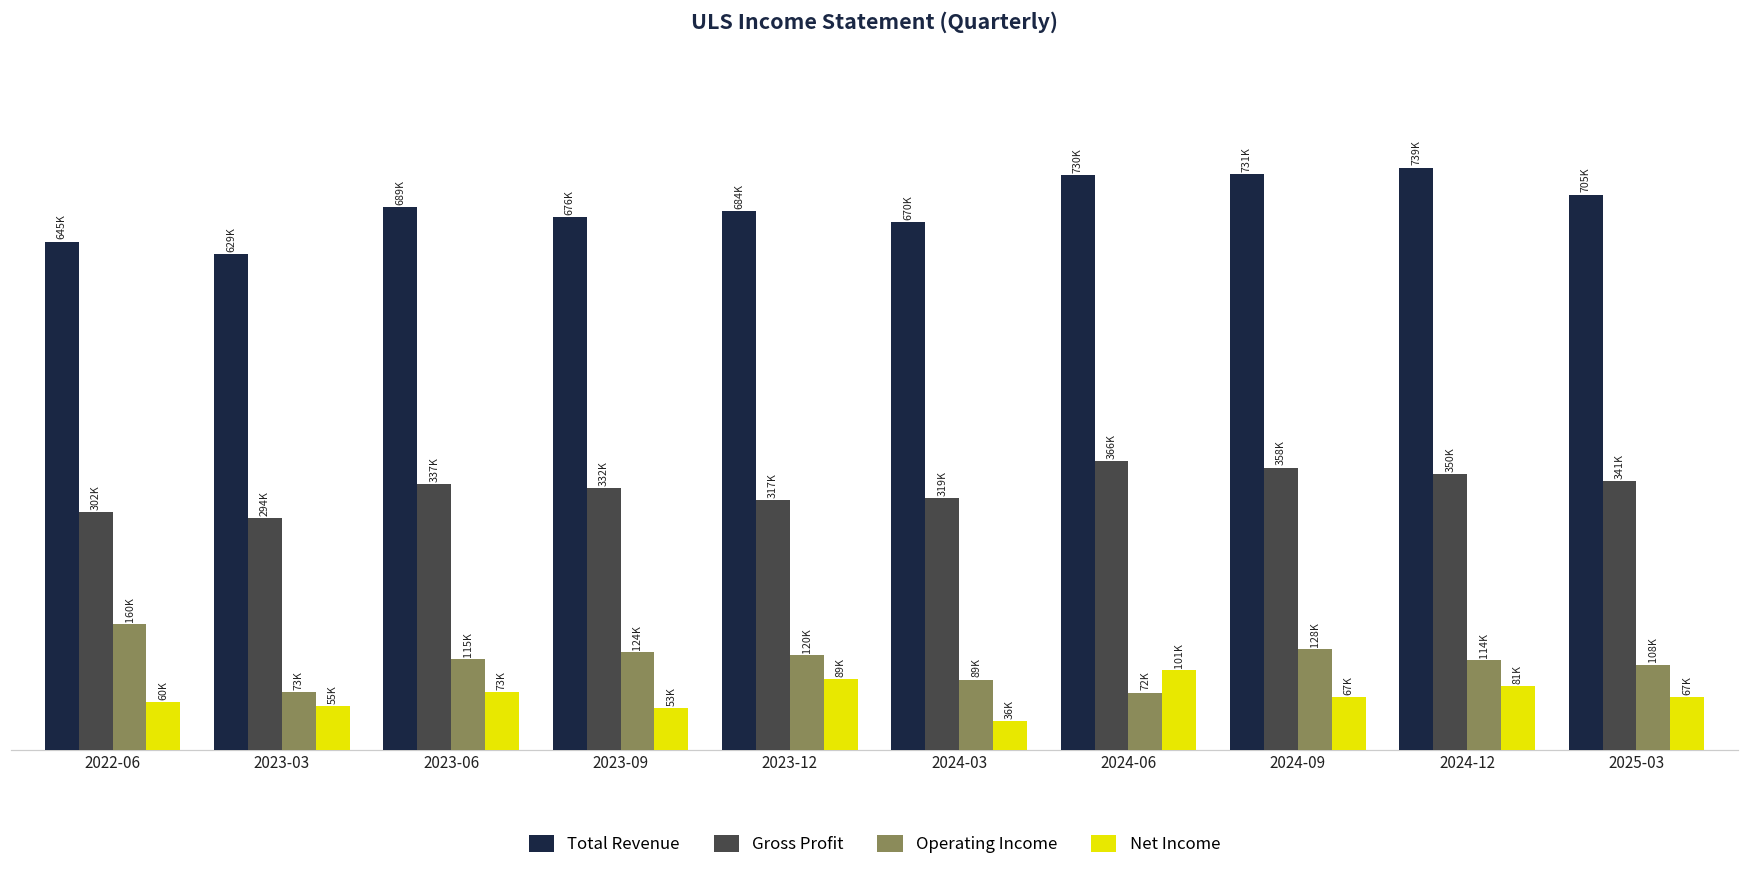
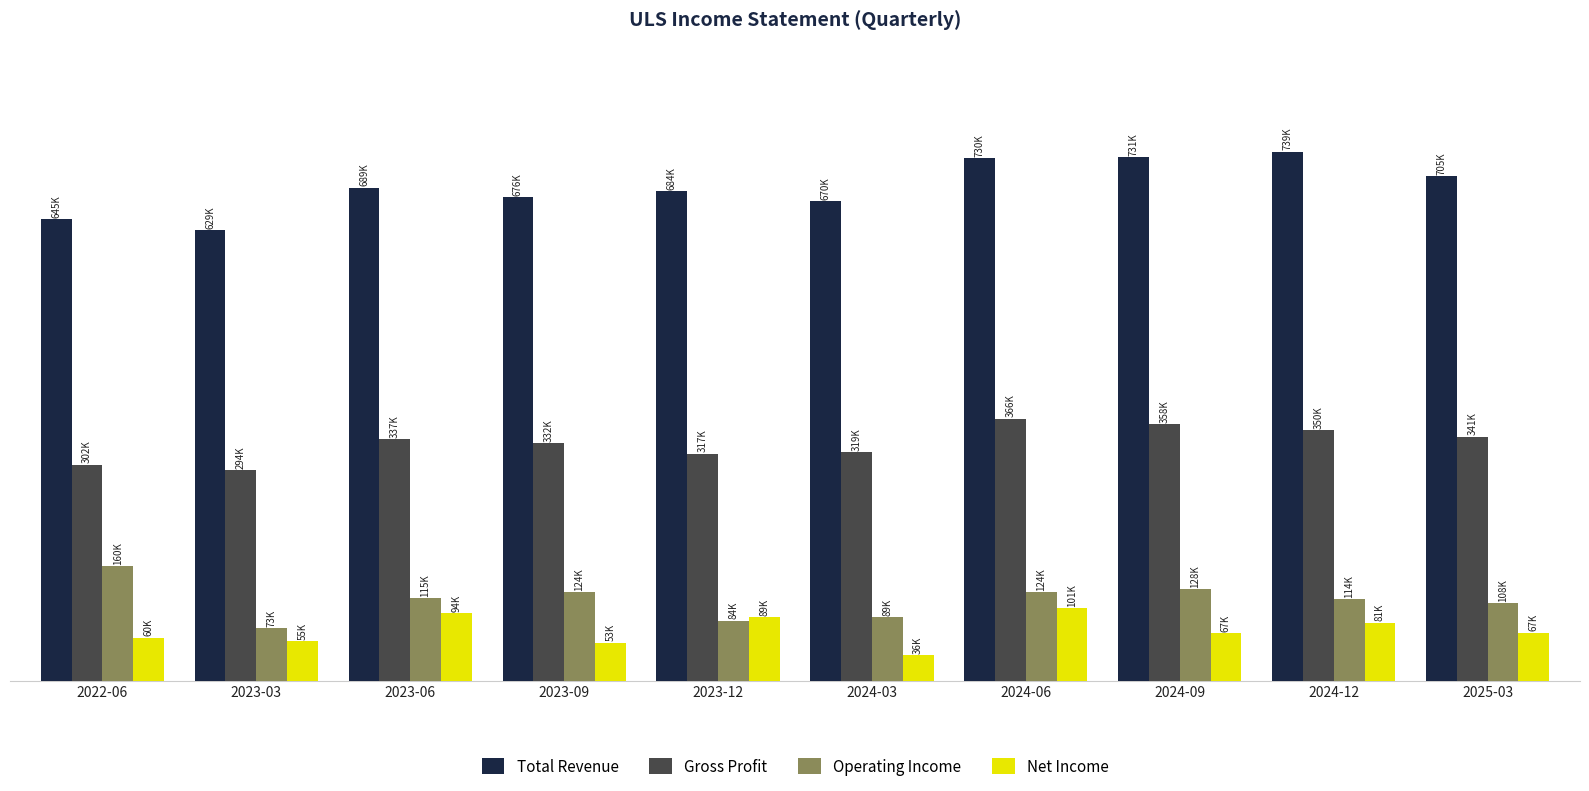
Net Income, 2023-06: 73K -> 94K
Operating Income, 2023-12: 120K -> 84K
Operating Income, 2024-06: 72K -> 124K
